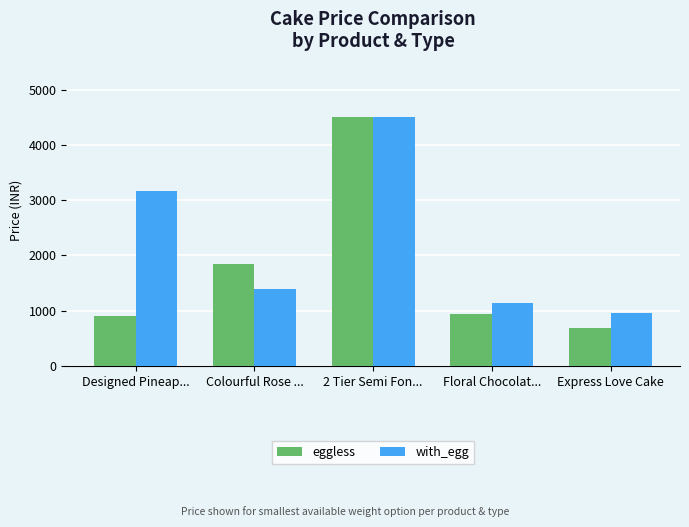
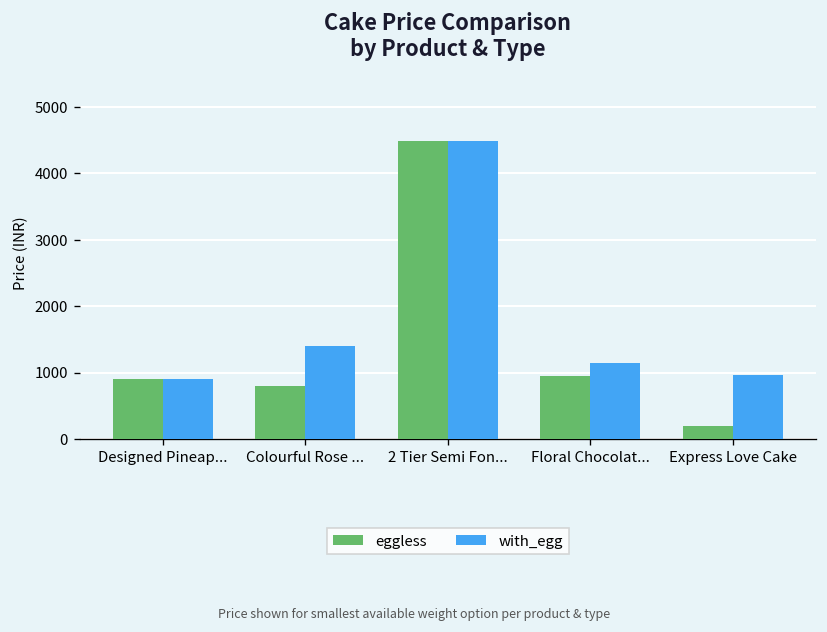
with_egg, Designed Pineap...: 3200 -> 900
eggless, Colourful Rose ...: 1900 -> 800
eggless, Express Love Cake: 700 -> 200
